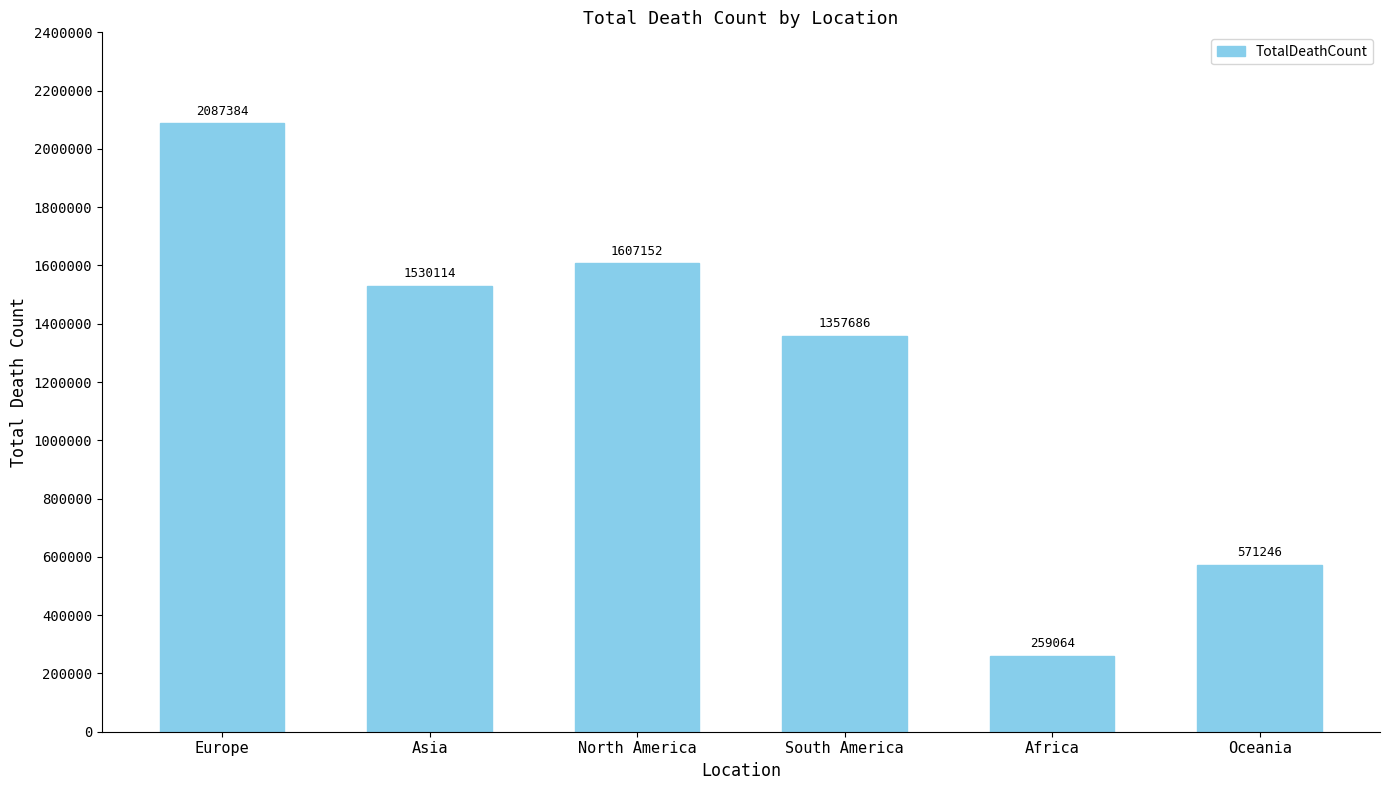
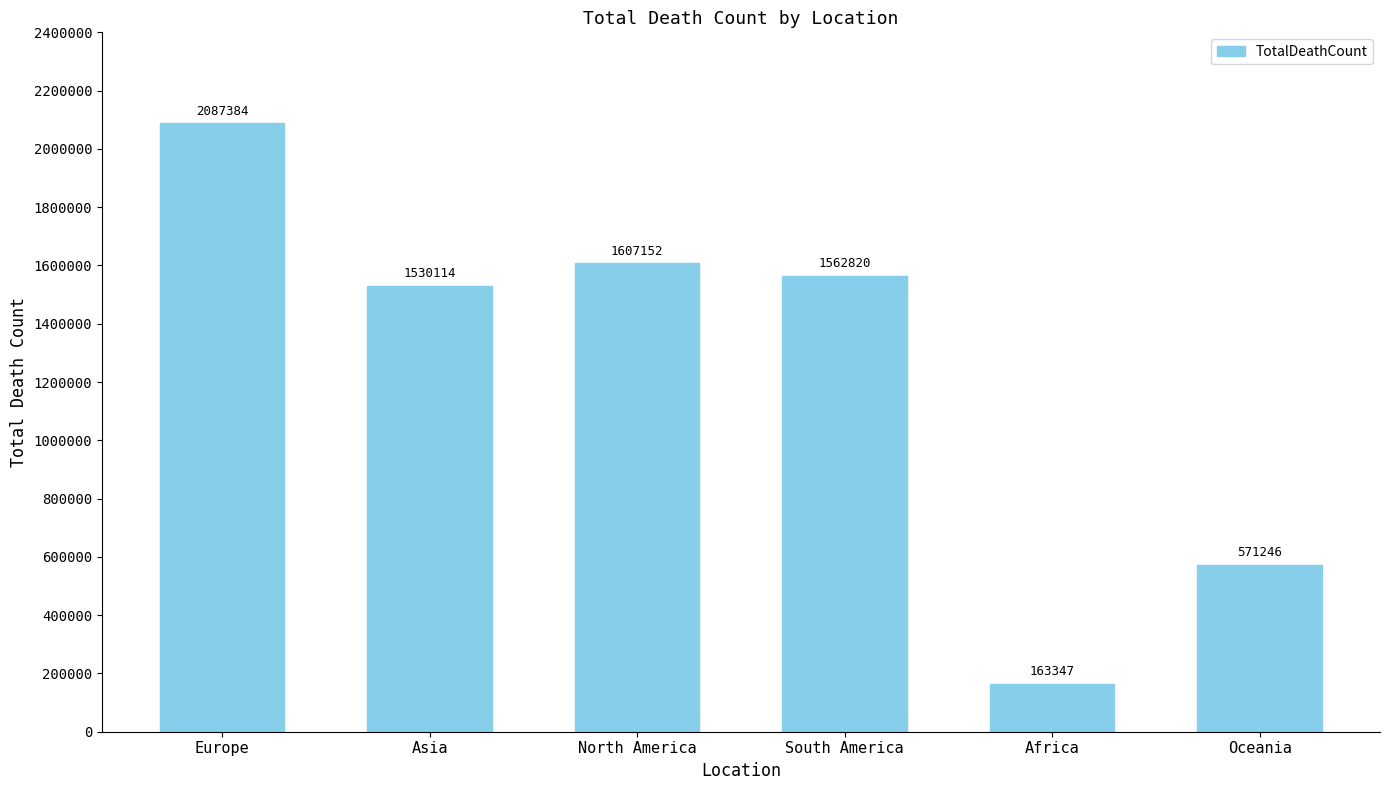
South America: 1357686 -> 1562820
Africa: 259064 -> 163347
